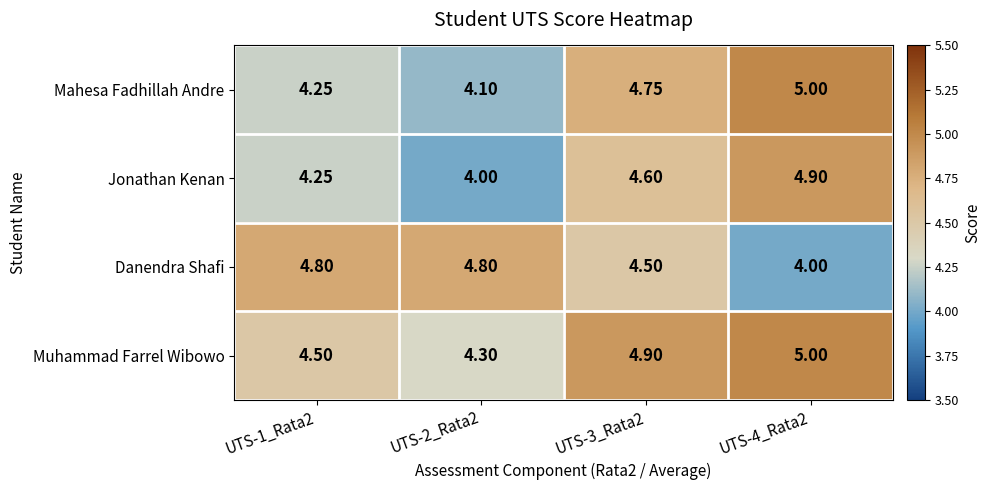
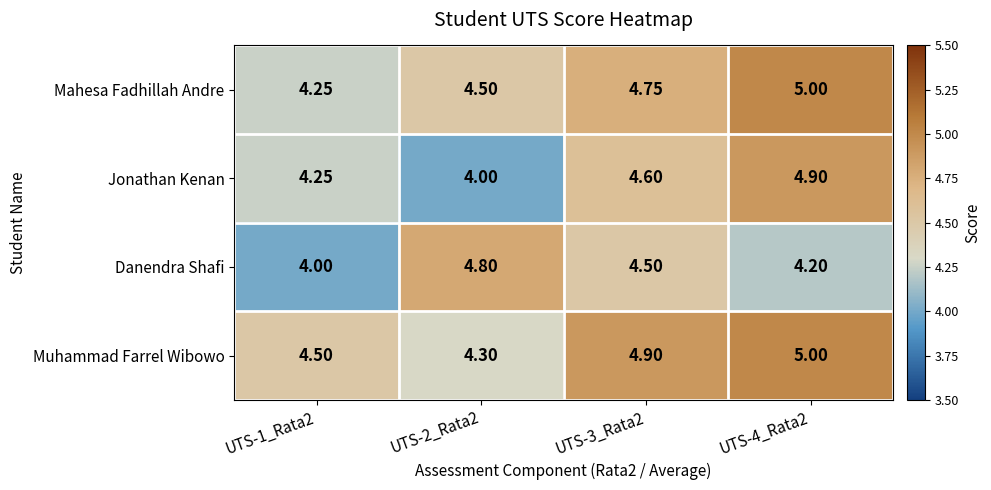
Mahesa Fadhillah Andre, UTS-2_Rata2: 4.10 -> 4.50
Danendra Shafi, UTS-1_Rata2: 4.80 -> 4.00
Danendra Shafi, UTS-4_Rata2: 4.00 -> 4.20
